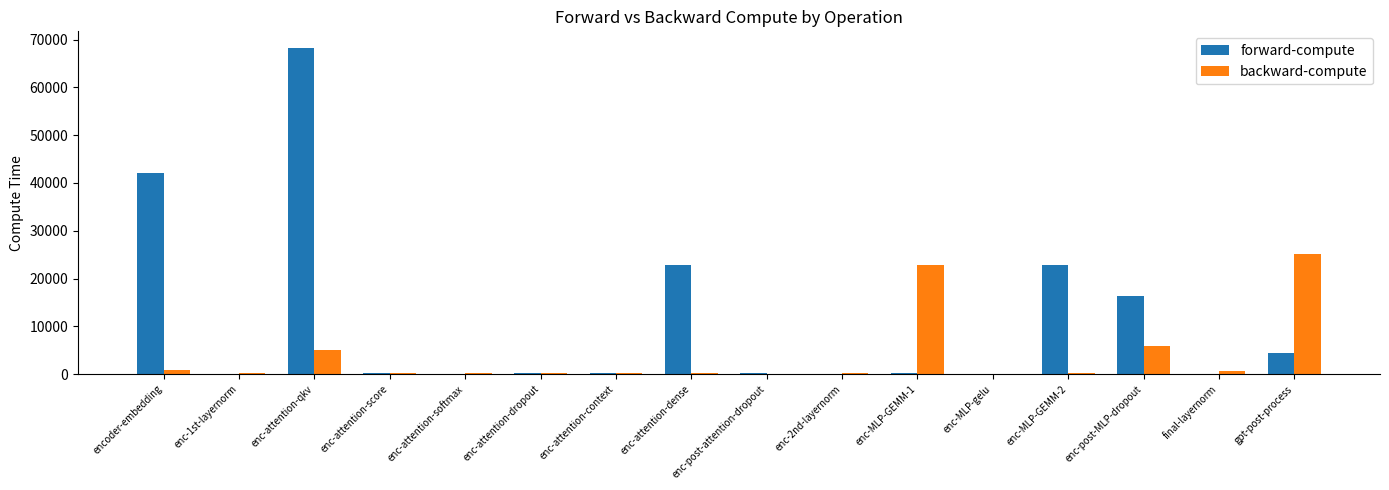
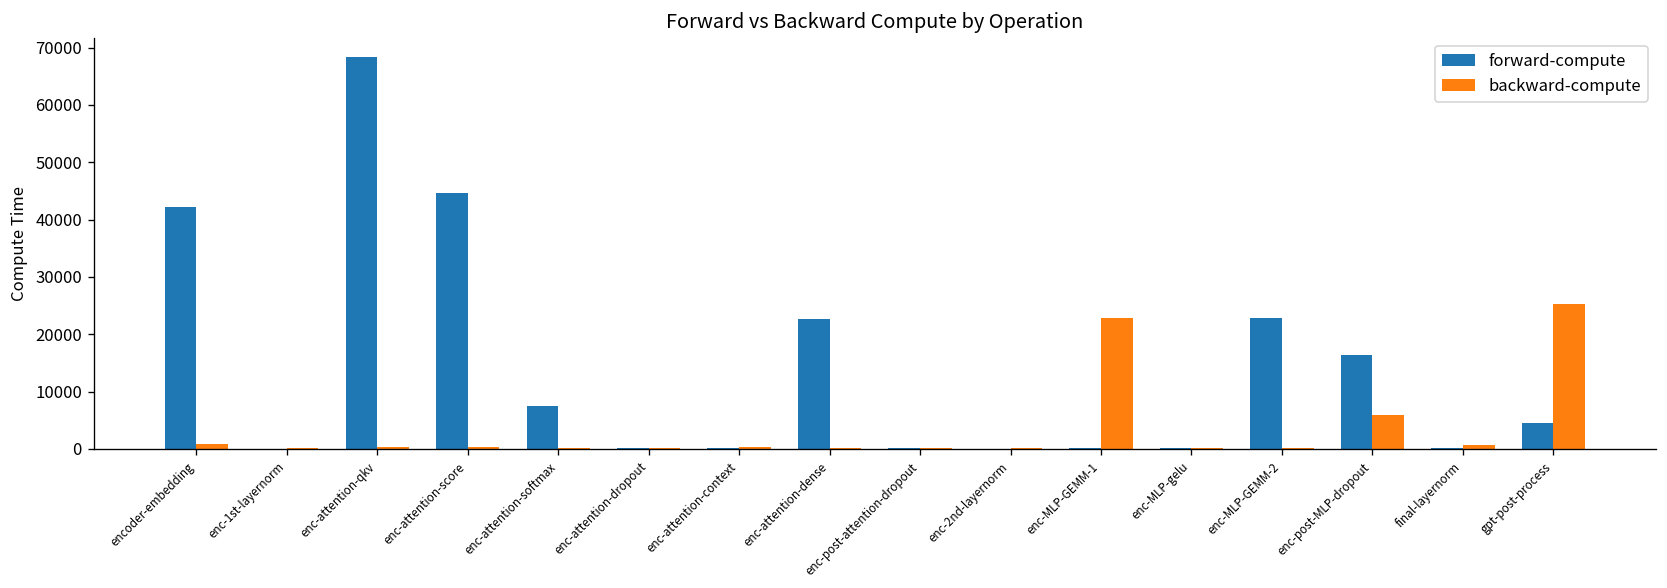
backward-compute, enc-attention-qkv: 5000 -> 0
forward-compute, enc-attention-score: 0 -> 45000
forward-compute, enc-attention-softmax: 0 -> 8000
